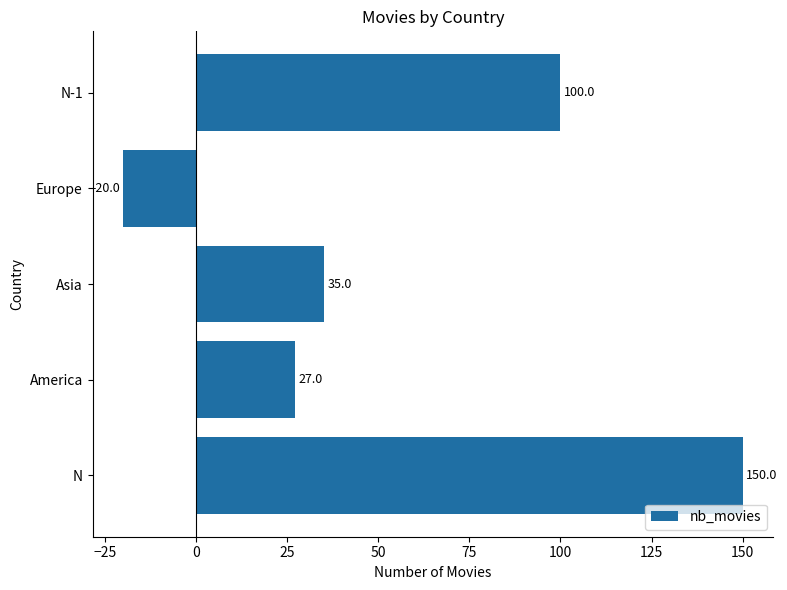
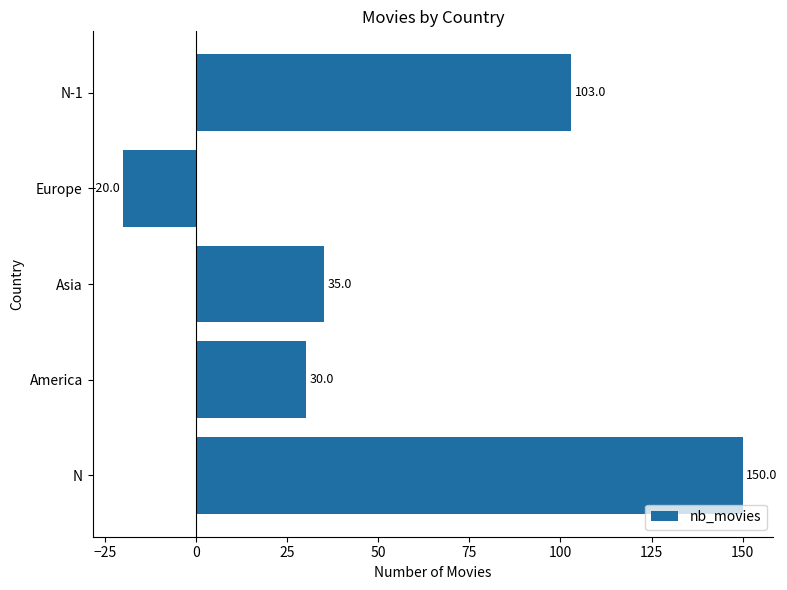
N-1: 100.0 -> 103.0
America: 27.0 -> 30.0
